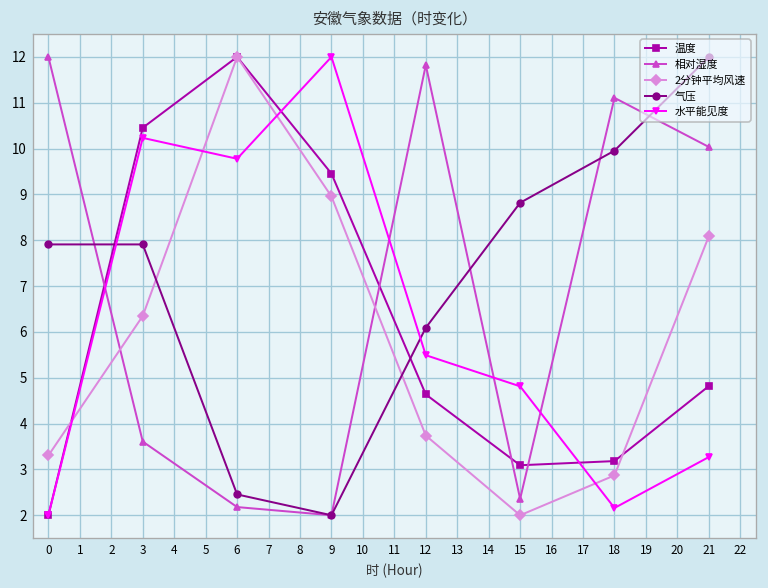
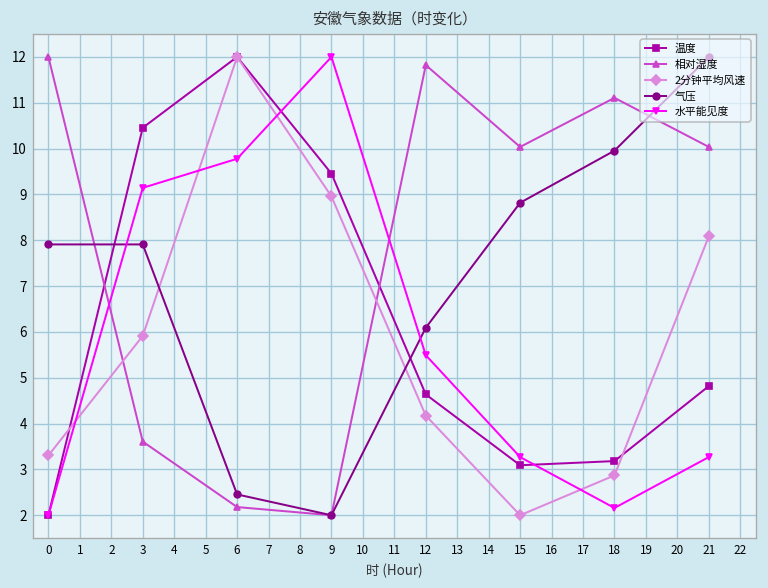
2分钟平均风速, 3: 6.3 -> 5.9
水平能见度, 3: 10.2 -> 9.1
2分钟平均风速, 12: 3.7 -> 4.2
相对湿度, 15: 2.4 -> 10.0
水平能见度, 15: 4.8 -> 3.3
